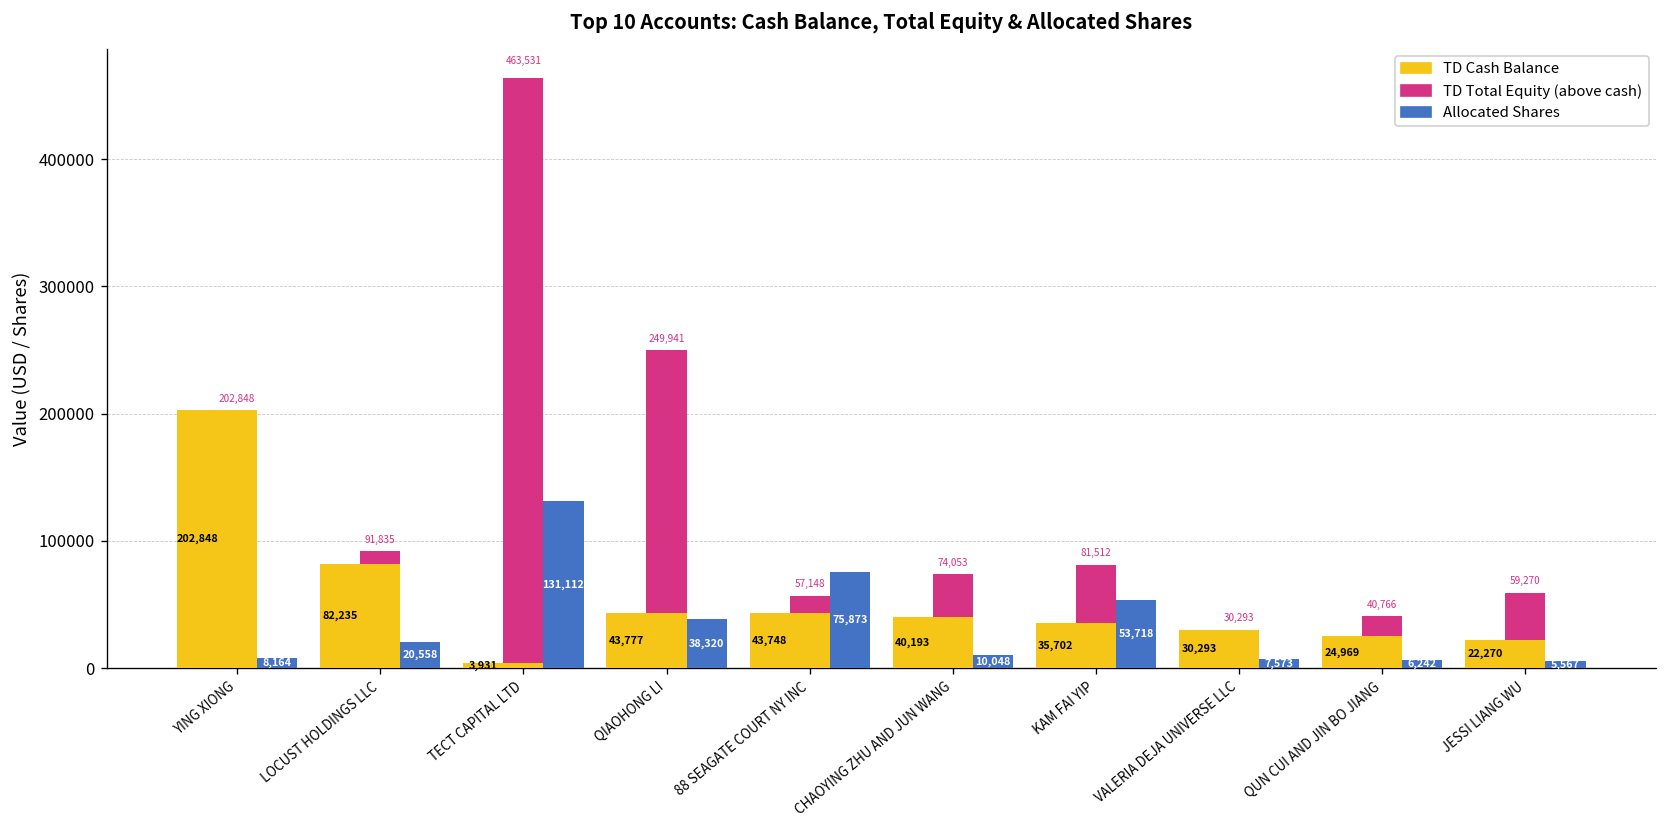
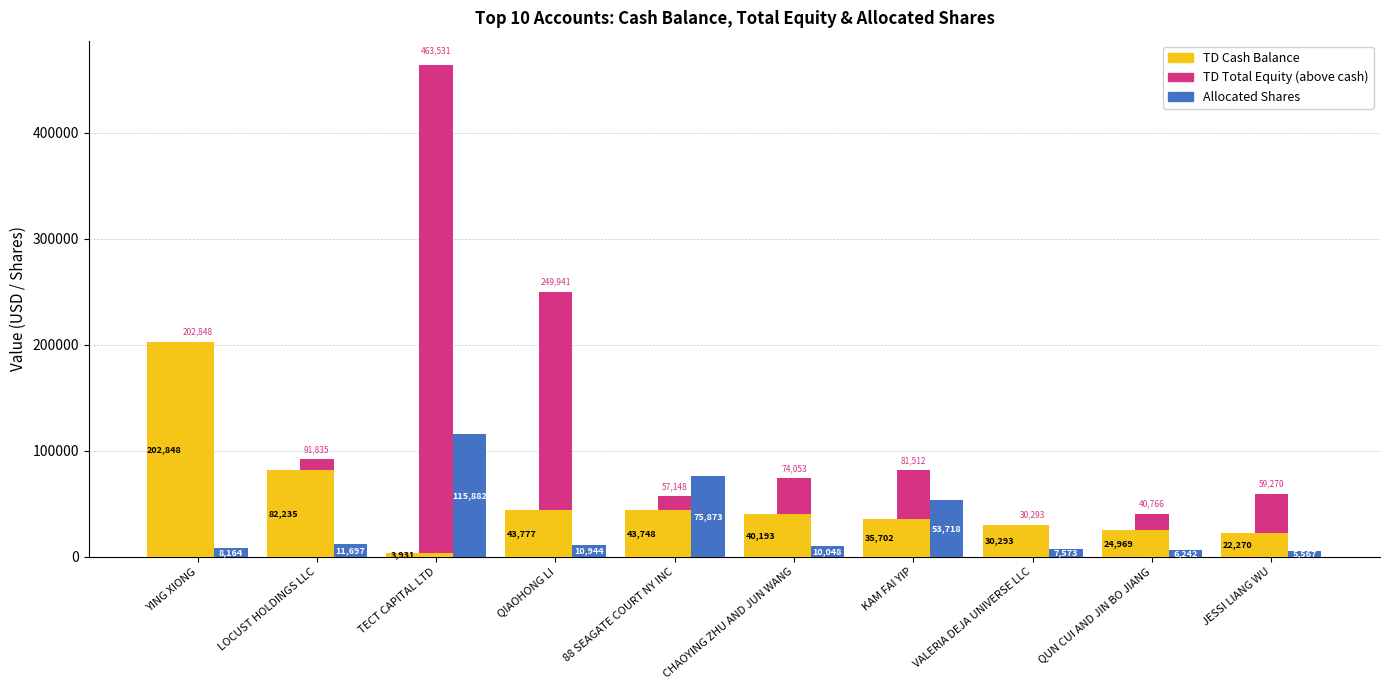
Allocated Shares, LOCUST HOLDINGS LLC: 20,558 -> 11,697
Allocated Shares, TECT CAPITAL LTD: 131,112 -> 115,882
Allocated Shares, QIAOHONG LI: 38,320 -> 10,944
